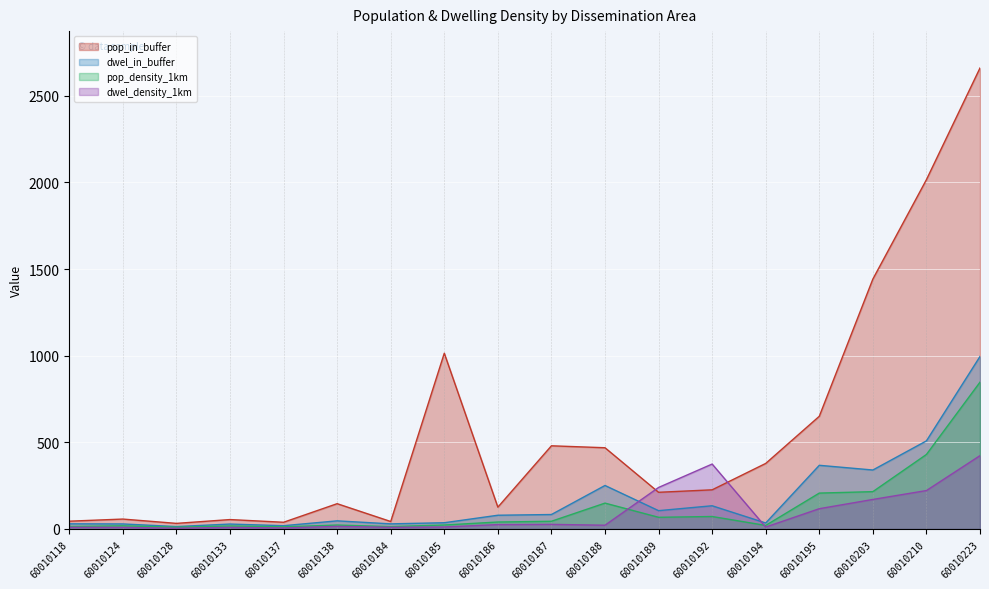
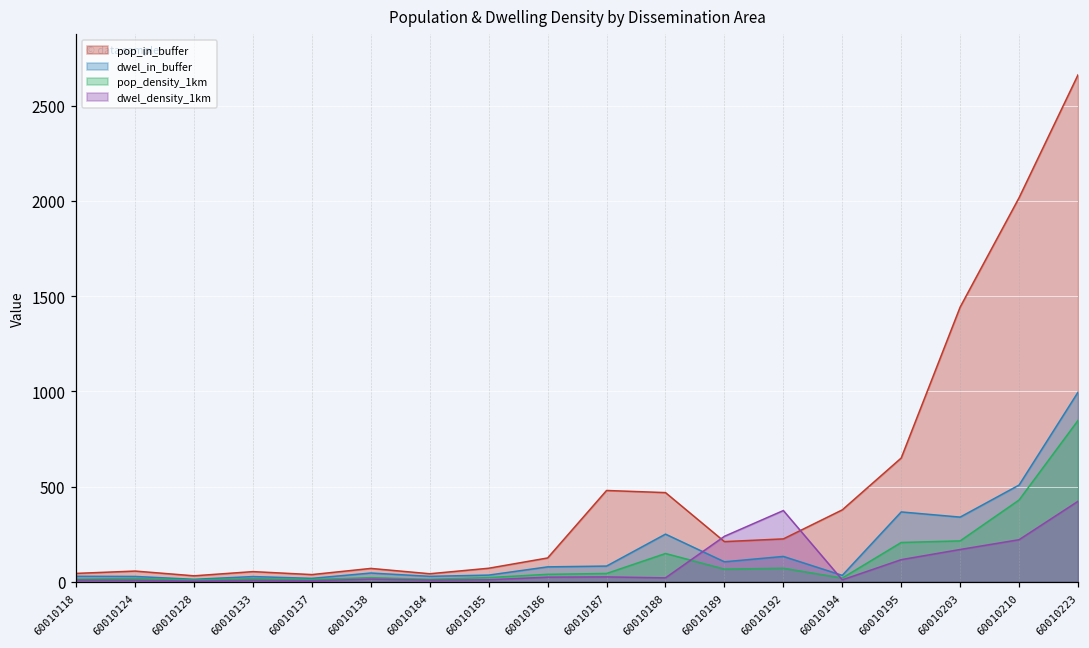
pop_in_buffer, 60010138: 150 -> 70
pop_in_buffer, 60010185: 1010 -> 70
